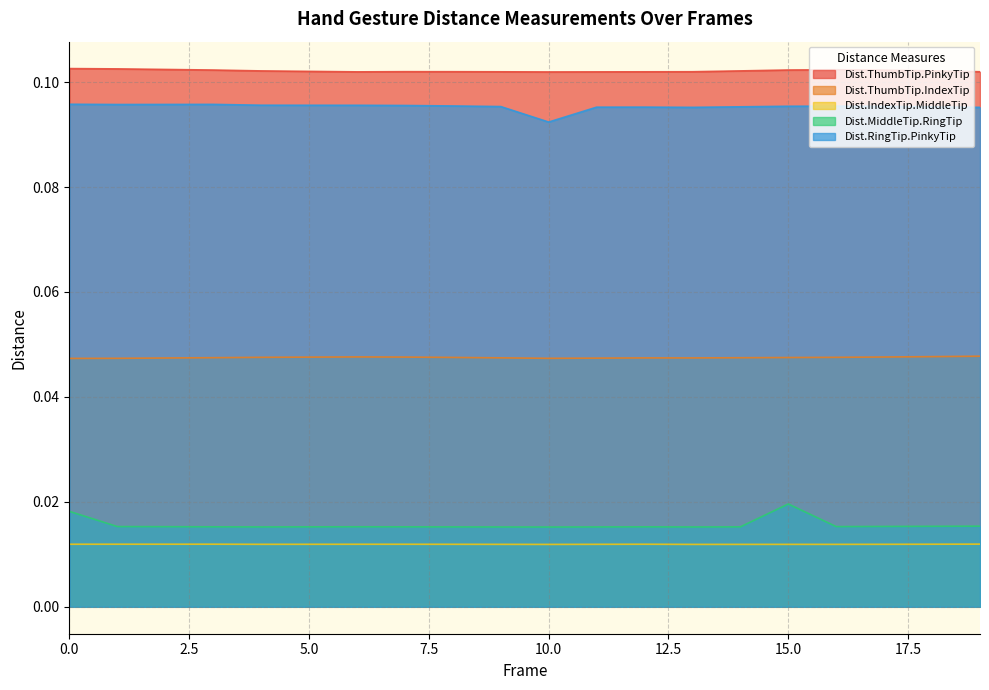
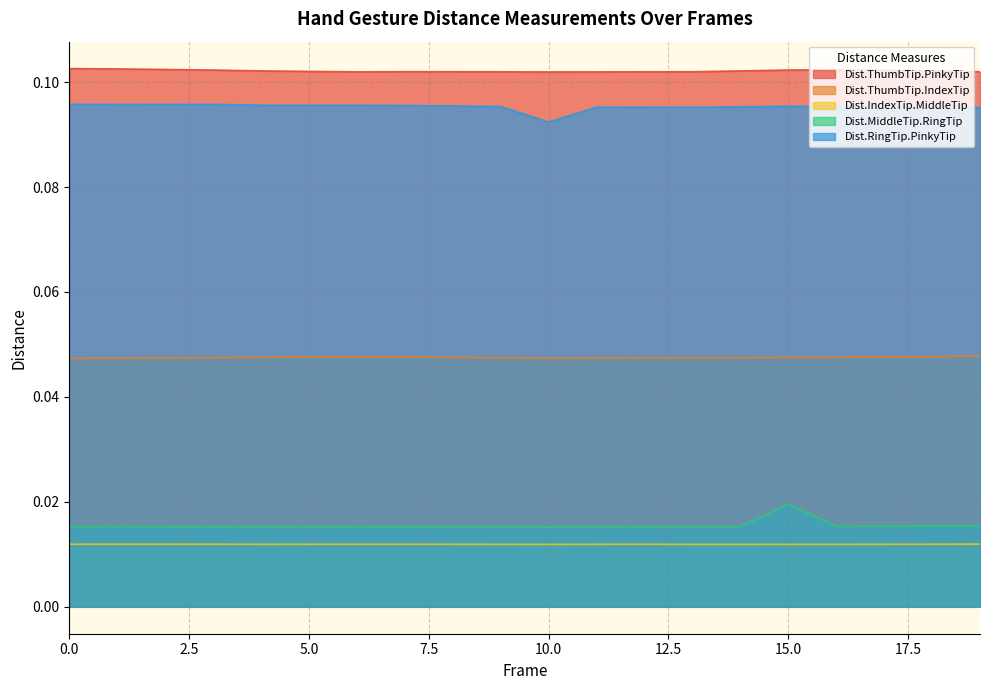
Dist.MiddleTip.RingTip, 0.0: 0.018 -> 0.015
